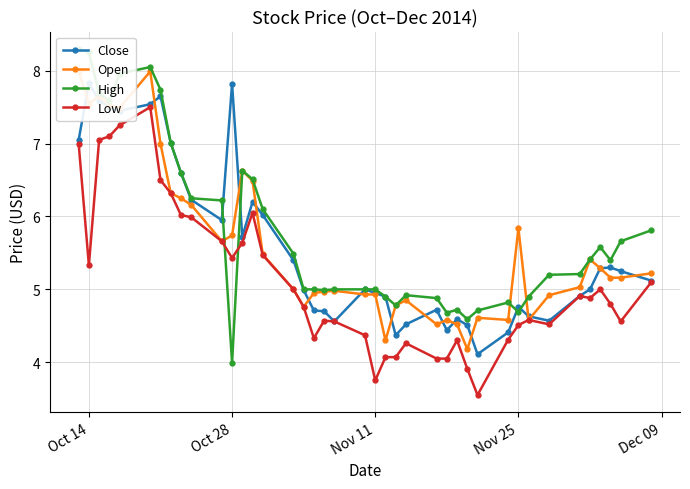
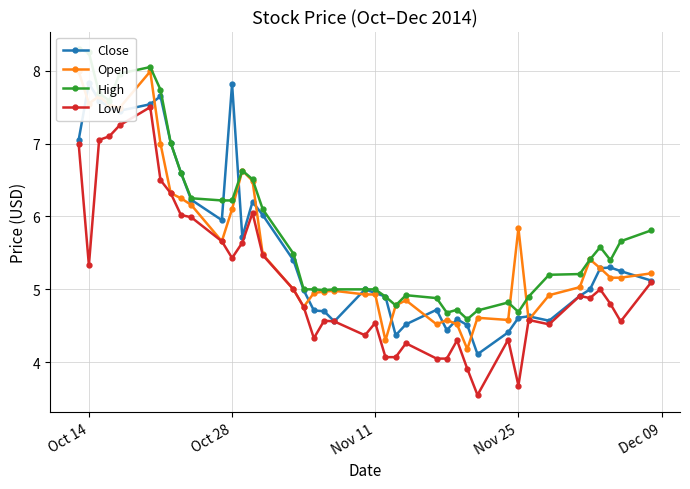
Open, Oct 28: 5.7 -> 6.1
High, Oct 28: 4.0 -> 6.2
Low, Nov 11: 3.8 -> 4.5
Close, Nov 25: 4.8 -> 4.6
Low, Nov 25: 4.5 -> 3.7
